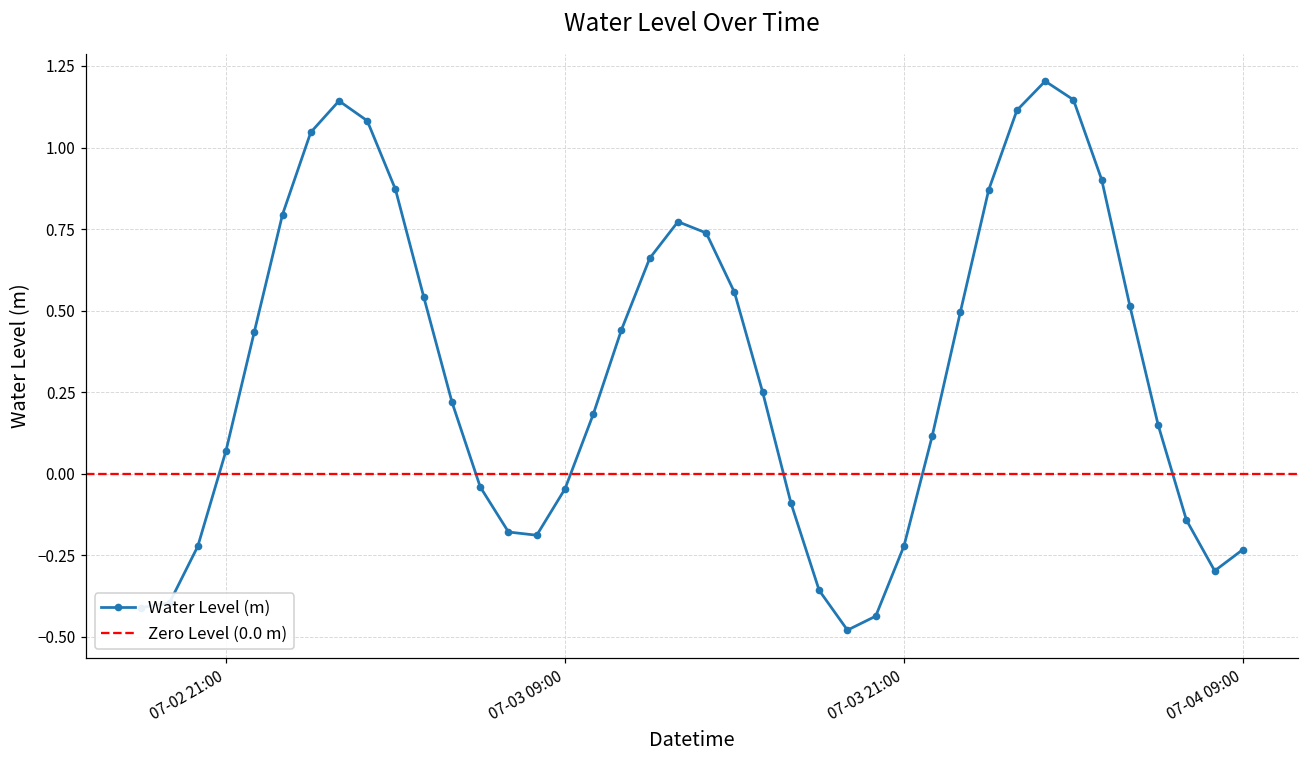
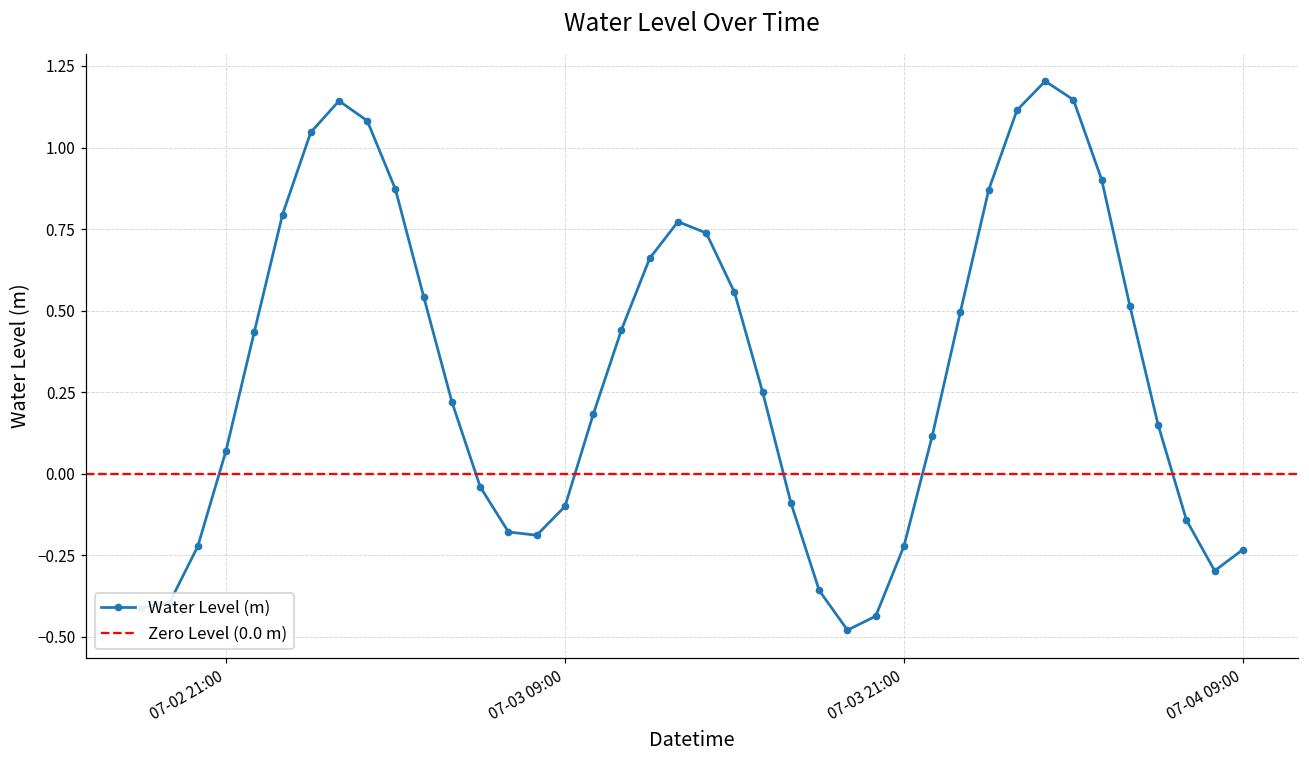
07-03 09:00: -0.05 -> -0.10
